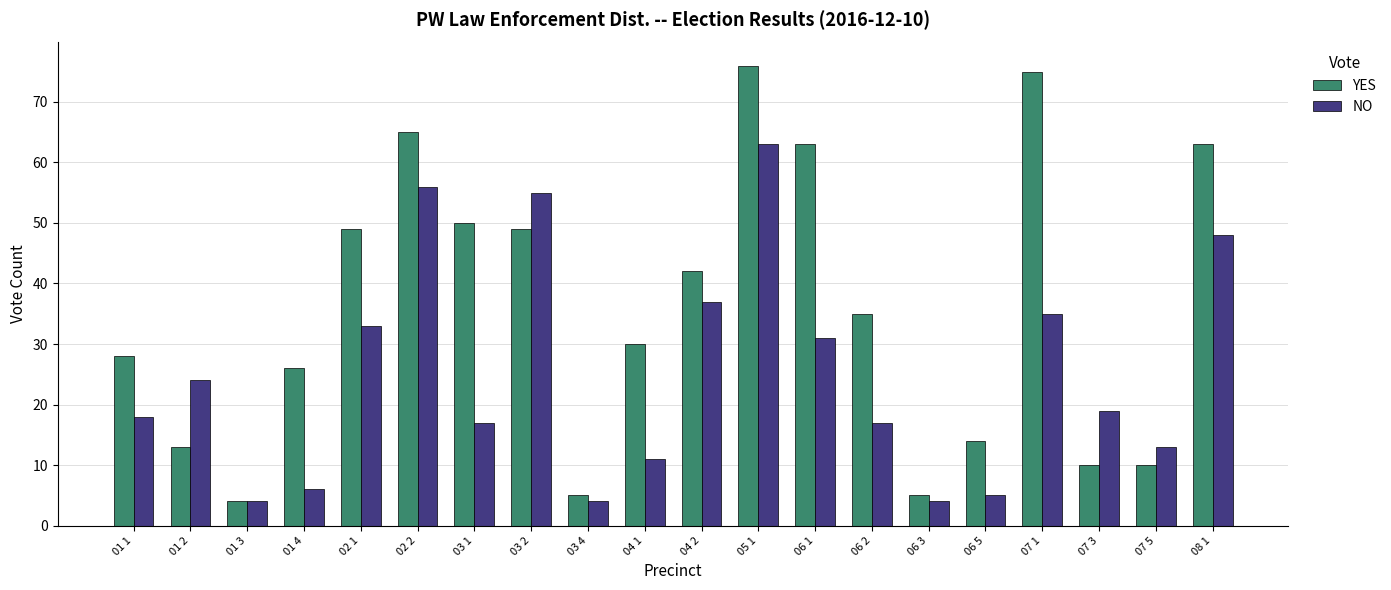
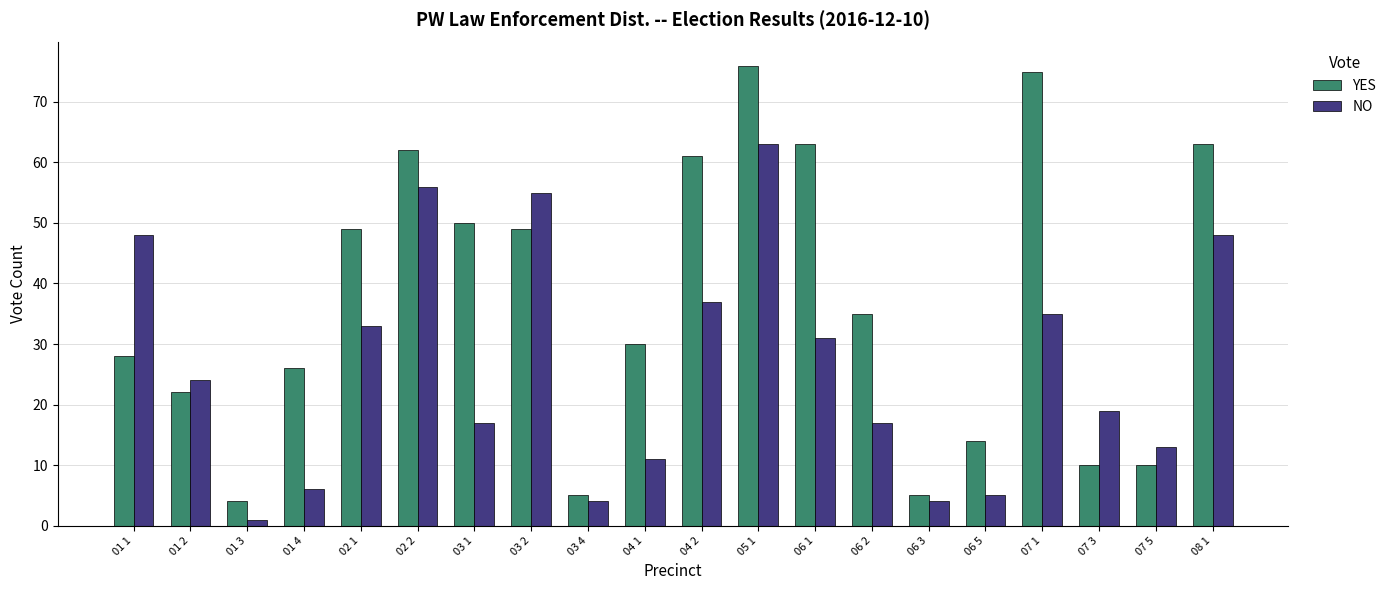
NO, 01 1: 18 -> 48
YES, 01 2: 13 -> 22
NO, 01 3: 4 -> 1
YES, 02 2: 65 -> 62
YES, 04 2: 42 -> 61
